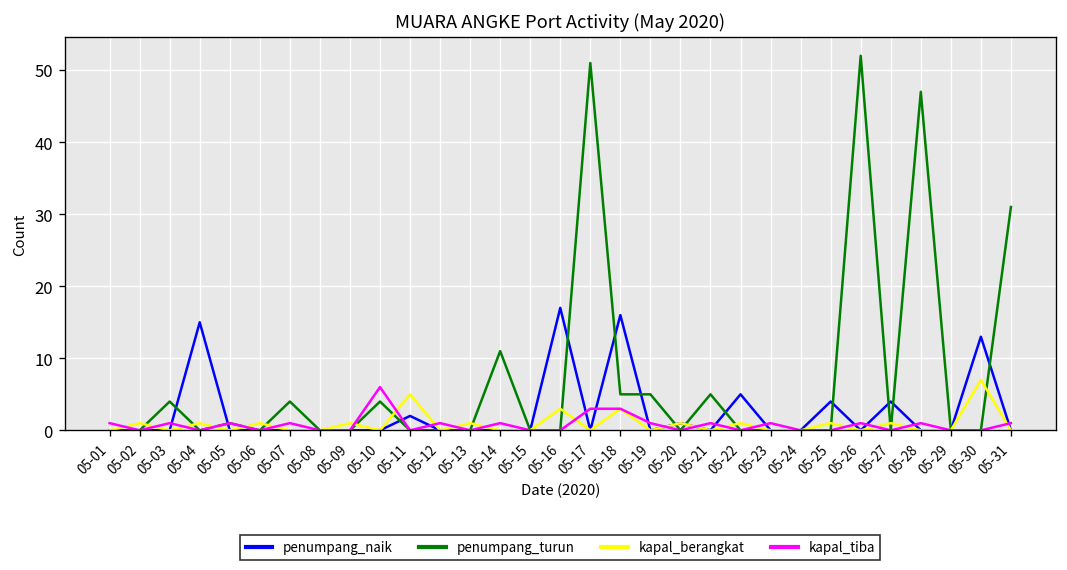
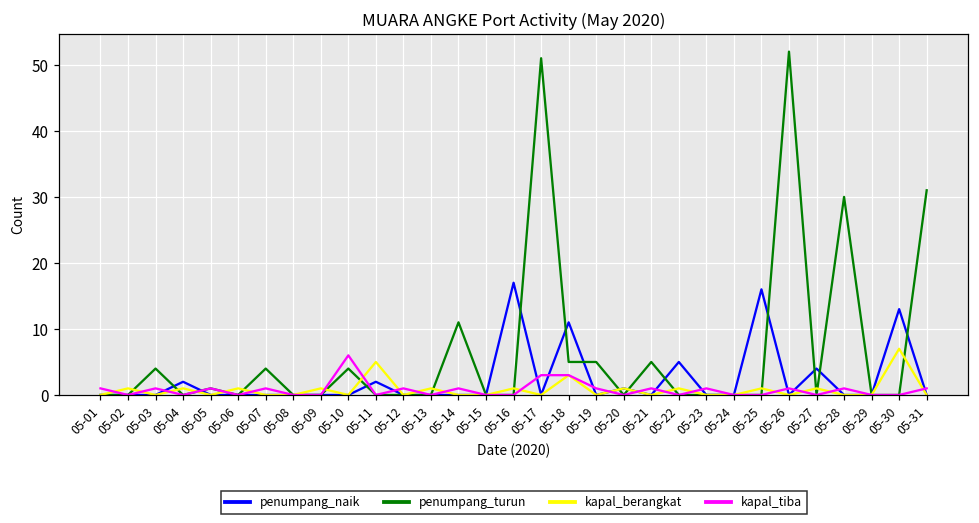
penumpang_naik, 05-04: 15 -> 2
kapal_berangkat, 05-16: 3 -> 1
penumpang_naik, 05-18: 16 -> 11
penumpang_naik, 05-25: 4 -> 16
penumpang_turun, 05-28: 47 -> 30
